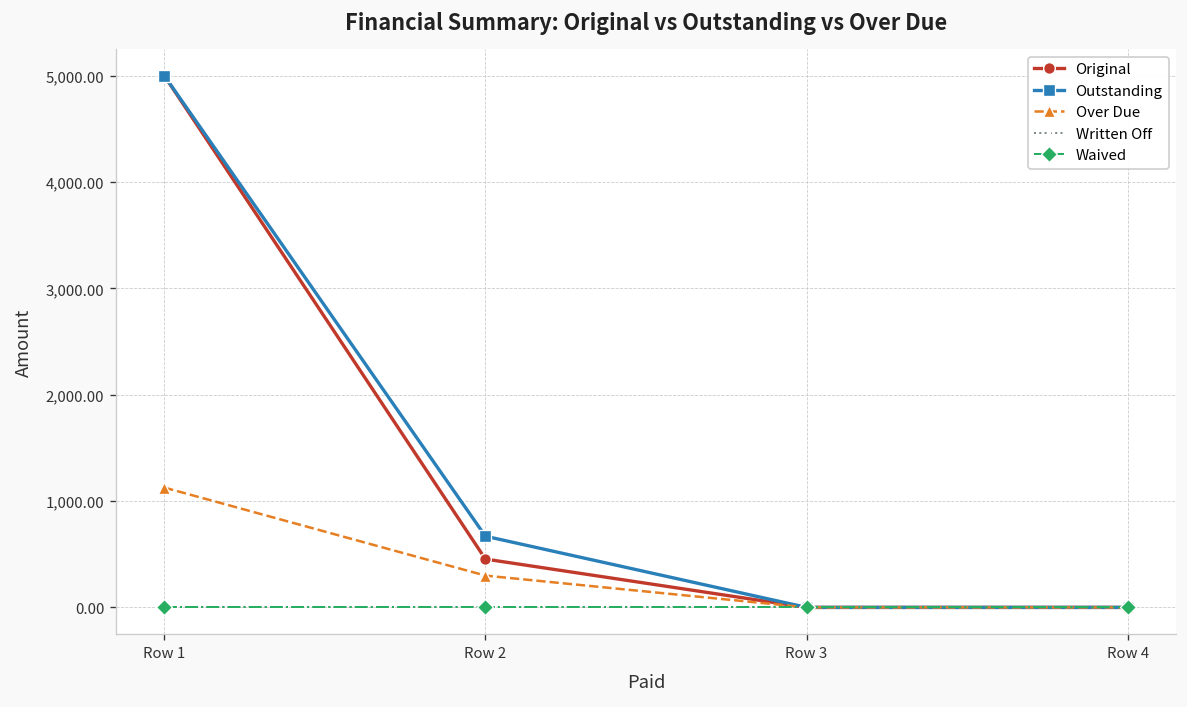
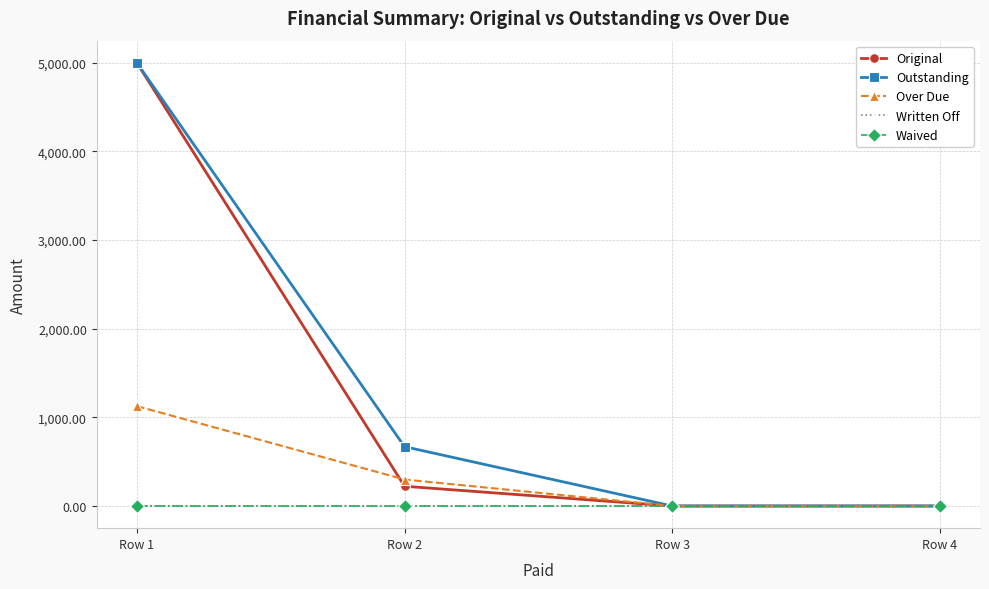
Original, Row 2: 500 -> 200
